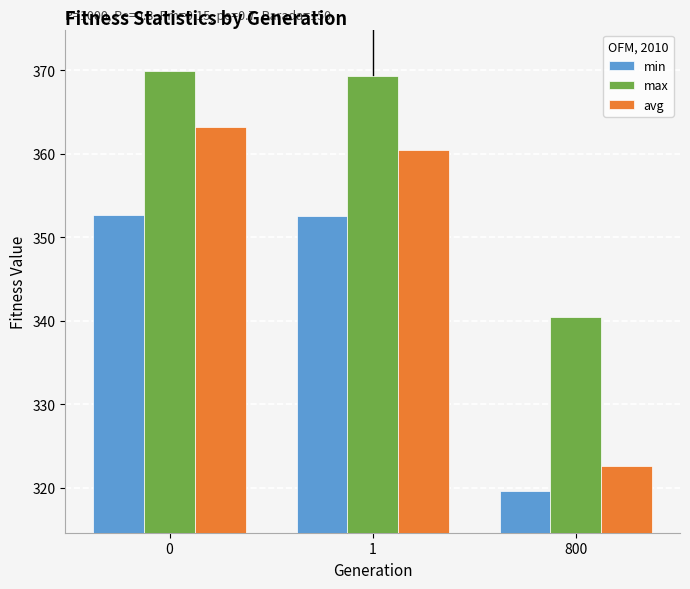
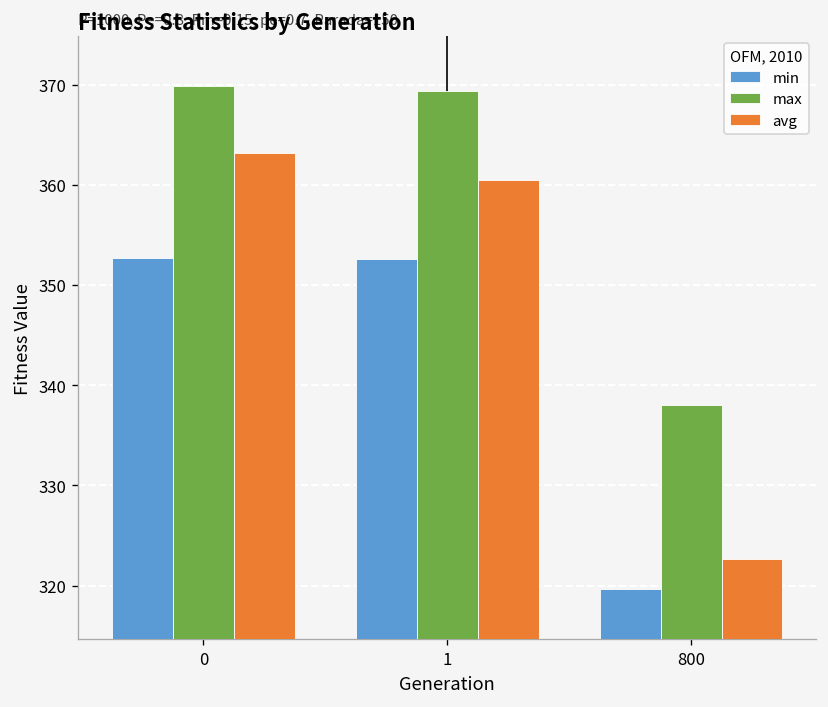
max, 800: 340 -> 338
